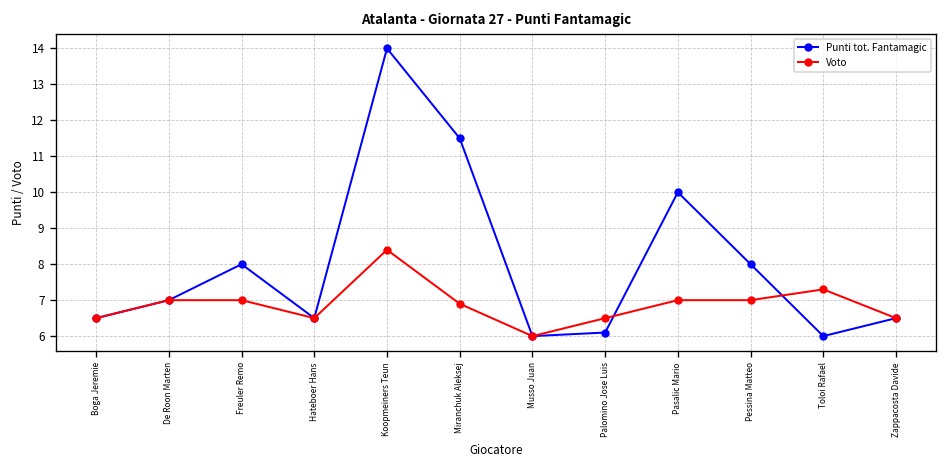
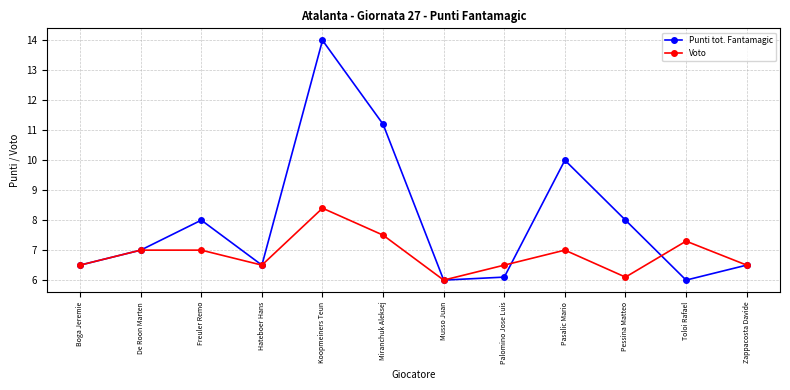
Punti tot. Fantamagic, Miranchuk Aleksej: 11.5 -> 11.2
Voto, Miranchuk Aleksej: 6.9 -> 7.5
Voto, Pessina Matteo: 7.0 -> 6.1
